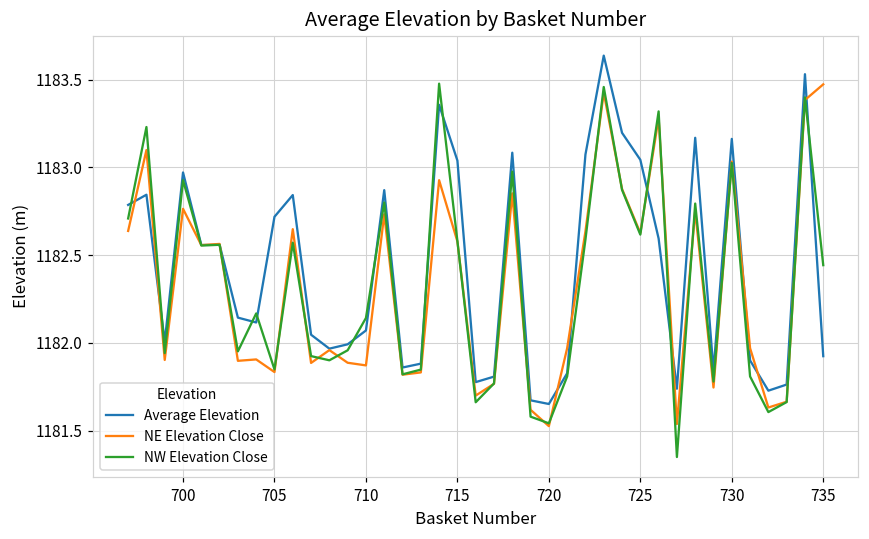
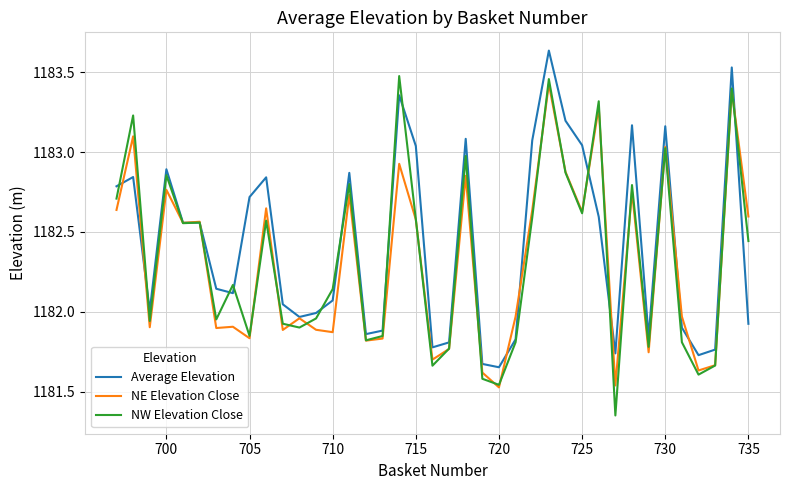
Average Elevation, 700: 1182.97 -> 1182.89
NW Elevation Close, 700: 1182.93 -> 1182.86
NE Elevation Close, 735: 1183.47 -> 1182.60
